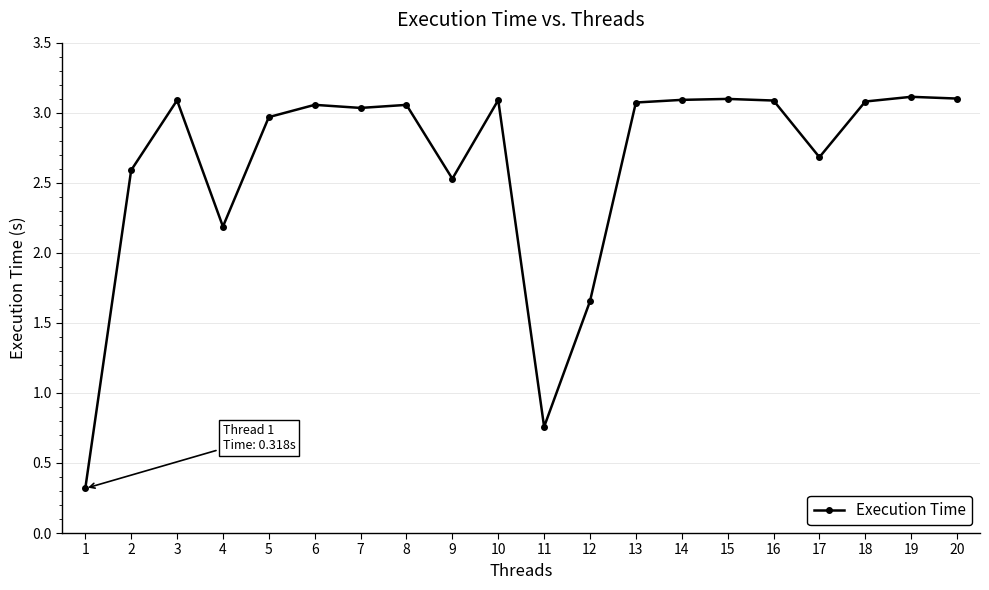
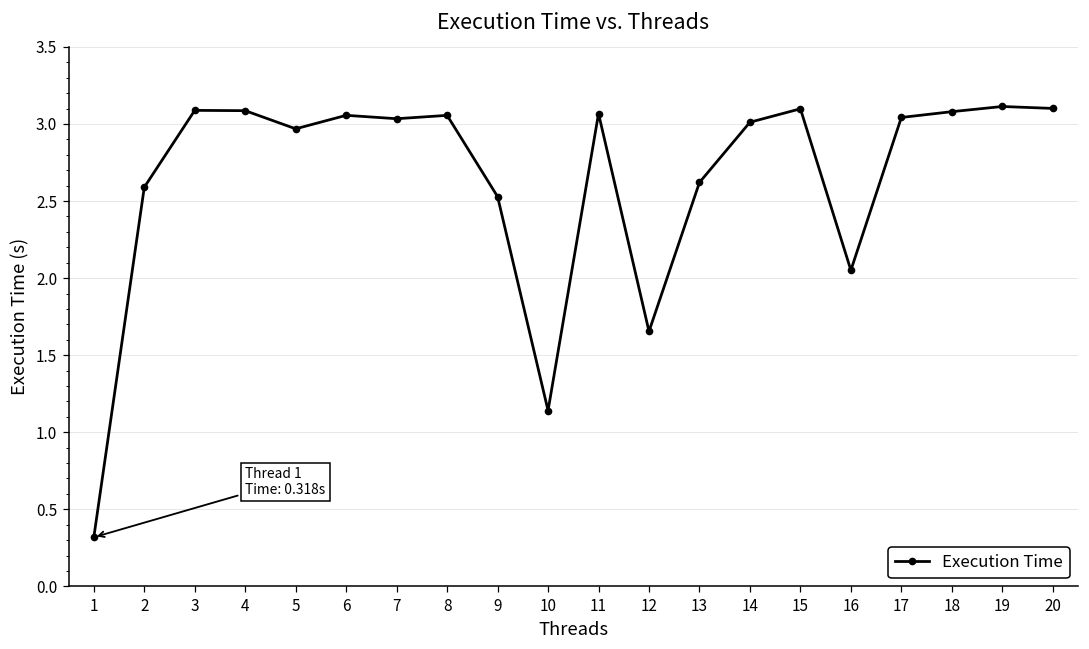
4: 2.19 -> 3.09
10: 3.09 -> 1.14
11: 0.76 -> 3.07
13: 3.07 -> 2.62
14: 3.09 -> 3.01
16: 3.09 -> 2.05
17: 2.68 -> 3.04
